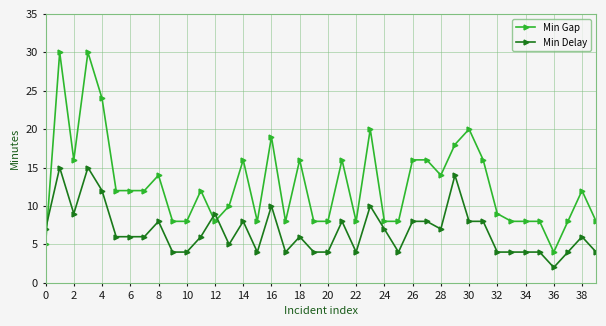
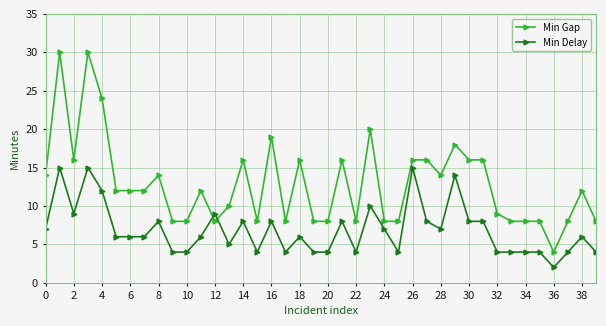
Min Gap, 0: 5 -> 14
Min Delay, 16: 10 -> 8
Min Delay, 26: 8 -> 15
Min Gap, 30: 20 -> 16
